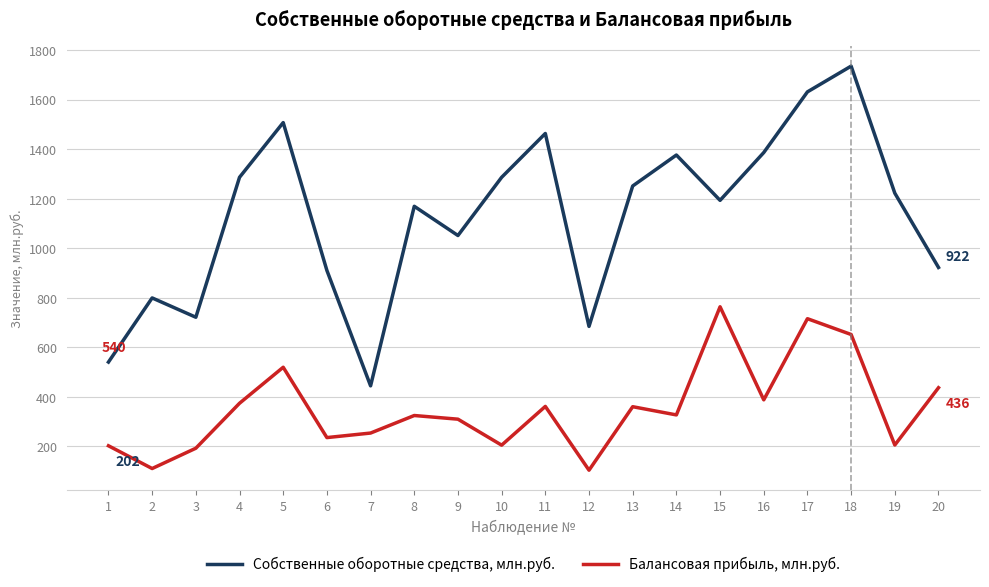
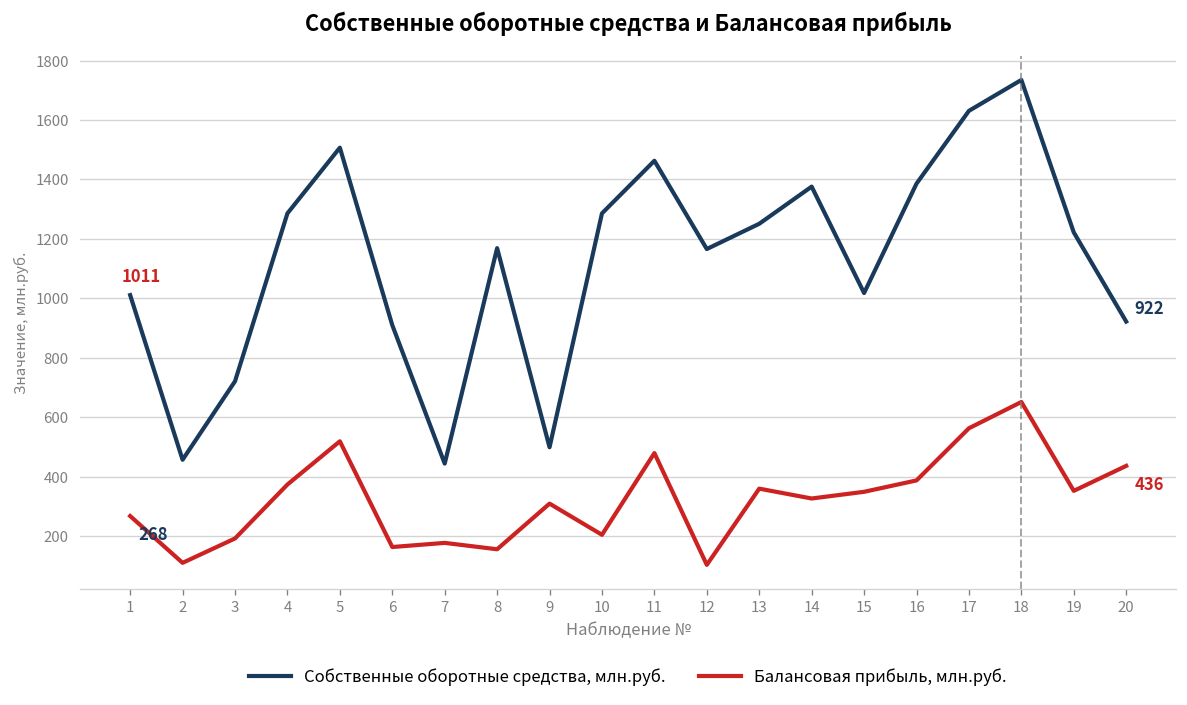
Собственные оборотные средства, млн.руб., 1: 540 -> 1011
Балансовая прибыль, млн.руб., 1: 202 -> 268
Собственные оборотные средства, млн.руб., 2: 800 -> 460
Балансовая прибыль, млн.руб., 6: 240 -> 160
Балансовая прибыль, млн.руб., 7: 250 -> 180
Балансовая прибыль, млн.руб., 8: 320 -> 160
Собственные оборотные средства, млн.руб., 9: 1050 -> 500
Балансовая прибыль, млн.руб., 11: 360 -> 480
Собственные оборотные средства, млн.руб., 12: 680 -> 1170
Собственные оборотные средства, млн.руб., 15: 1190 -> 1020
Балансовая прибыль, млн.руб., 15: 760 -> 350
Балансовая прибыль, млн.руб., 17: 720 -> 560
Балансовая прибыль, млн.руб., 19: 210 -> 350
